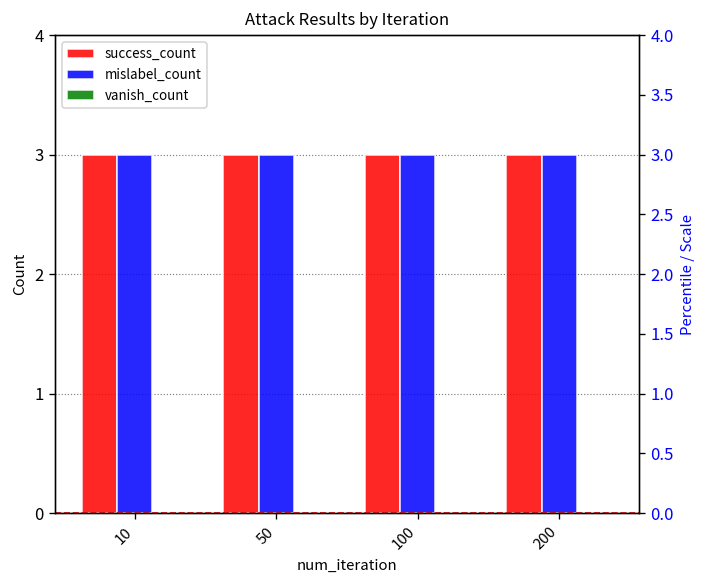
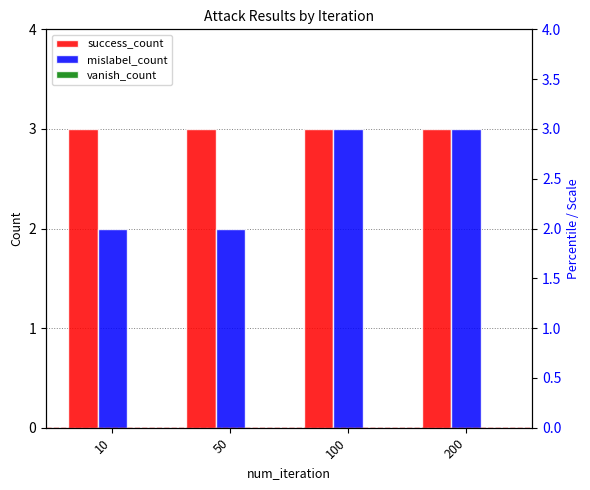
mislabel_count, 10: 3 -> 2
mislabel_count, 50: 3 -> 2
